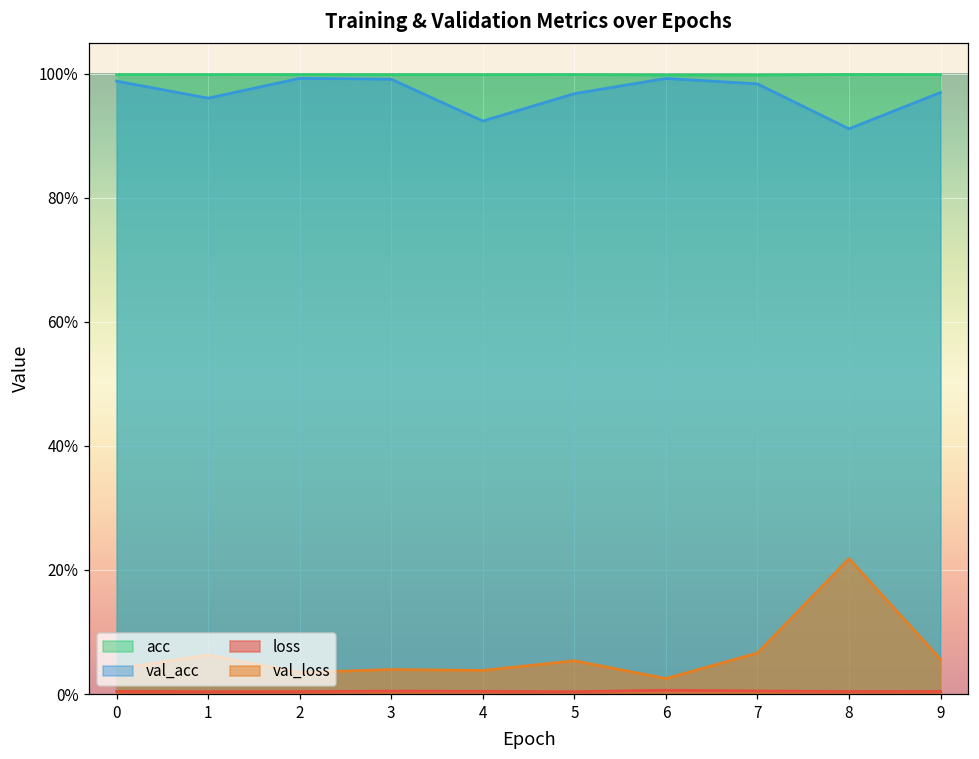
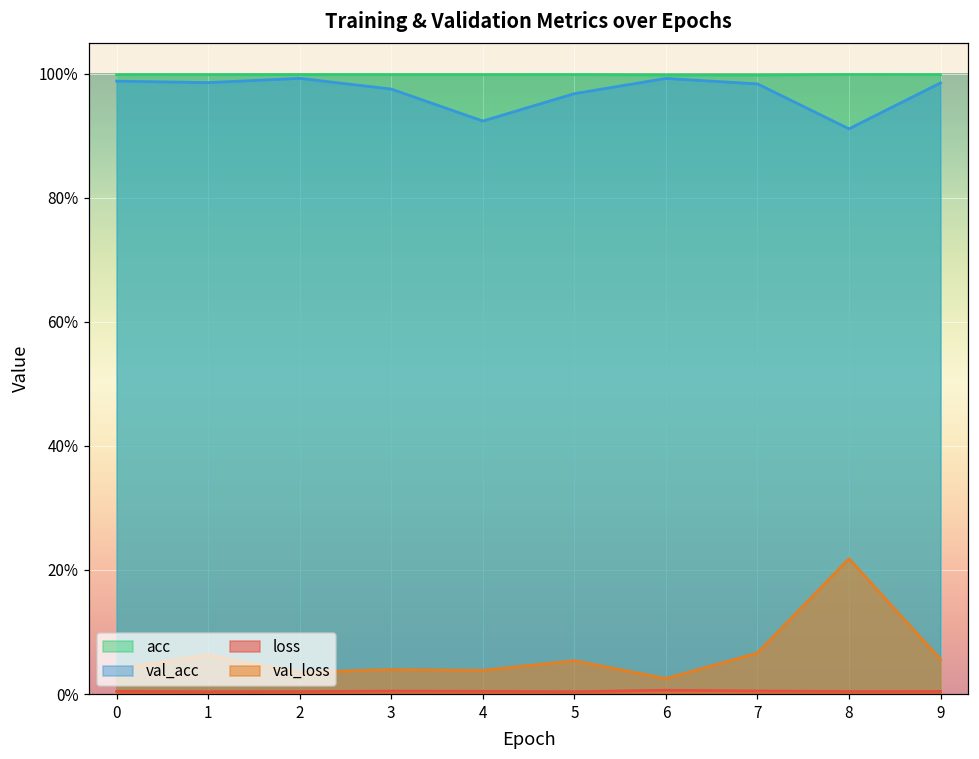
val_acc, 1: 96% -> 99%
val_acc, 3: 99% -> 98%
val_acc, 9: 97% -> 99%
